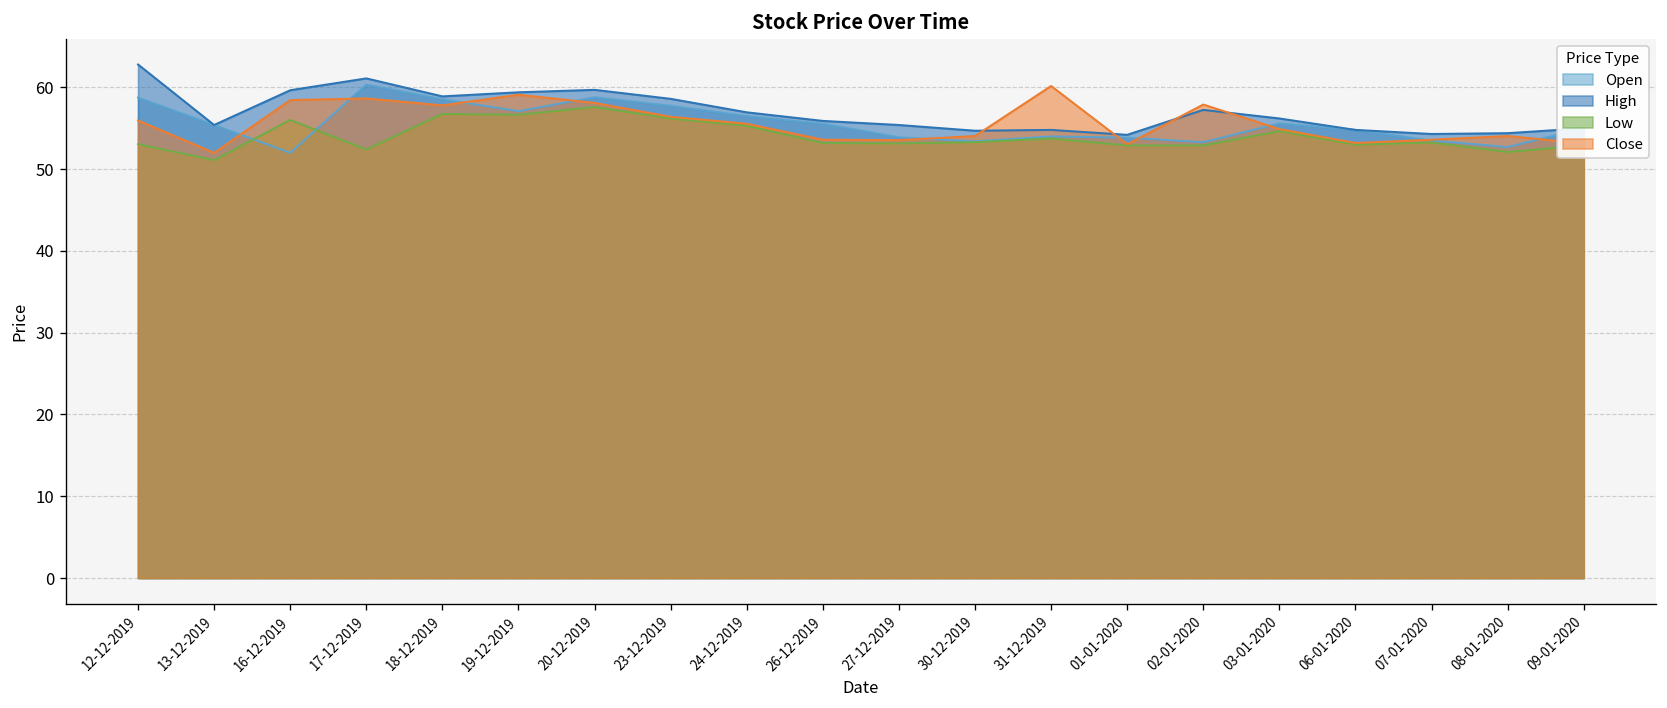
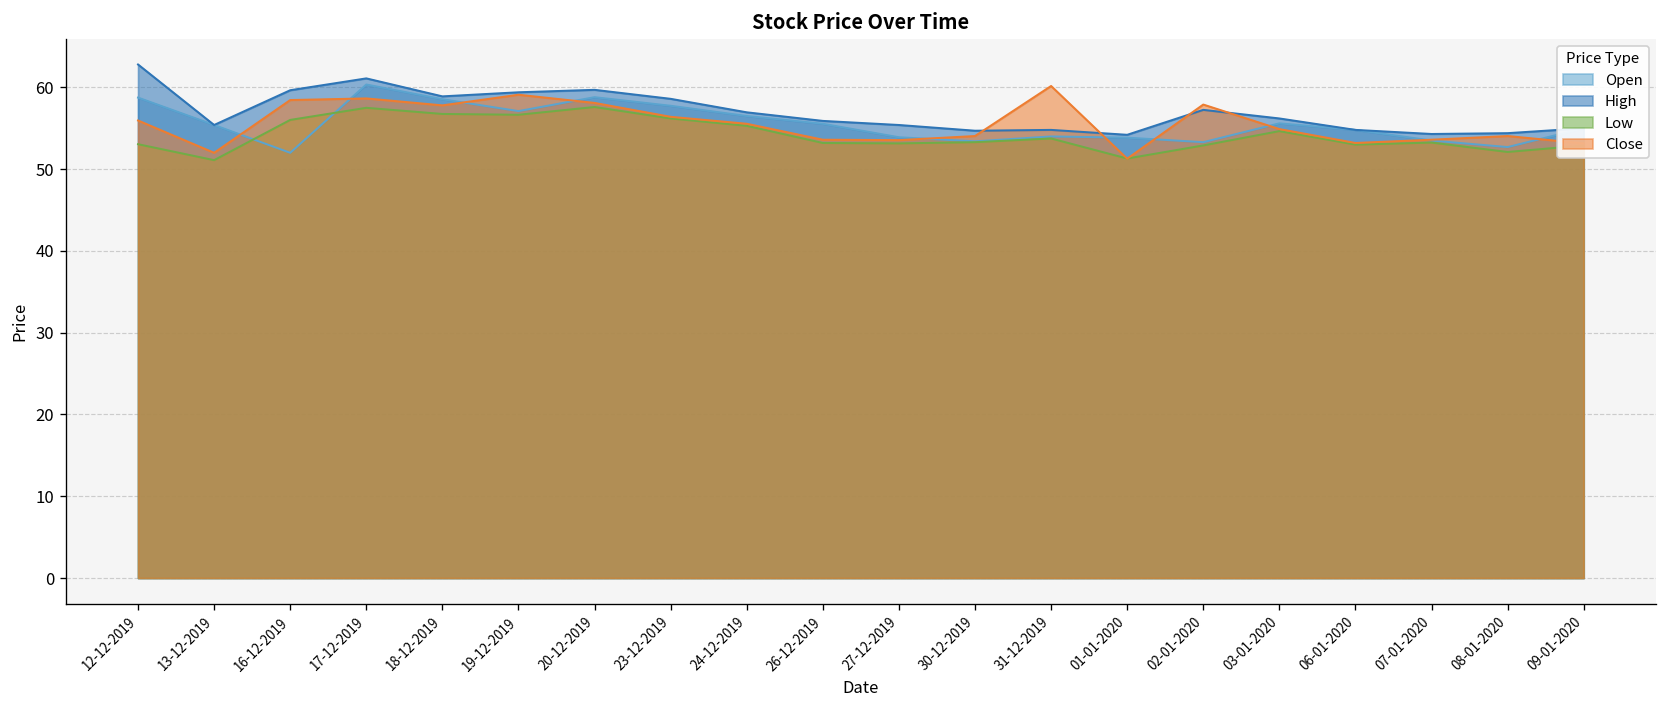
Low, 17-12-2019: 52 -> 58
Low, 01-01-2020: 53 -> 51
Close, 01-01-2020: 53 -> 51
